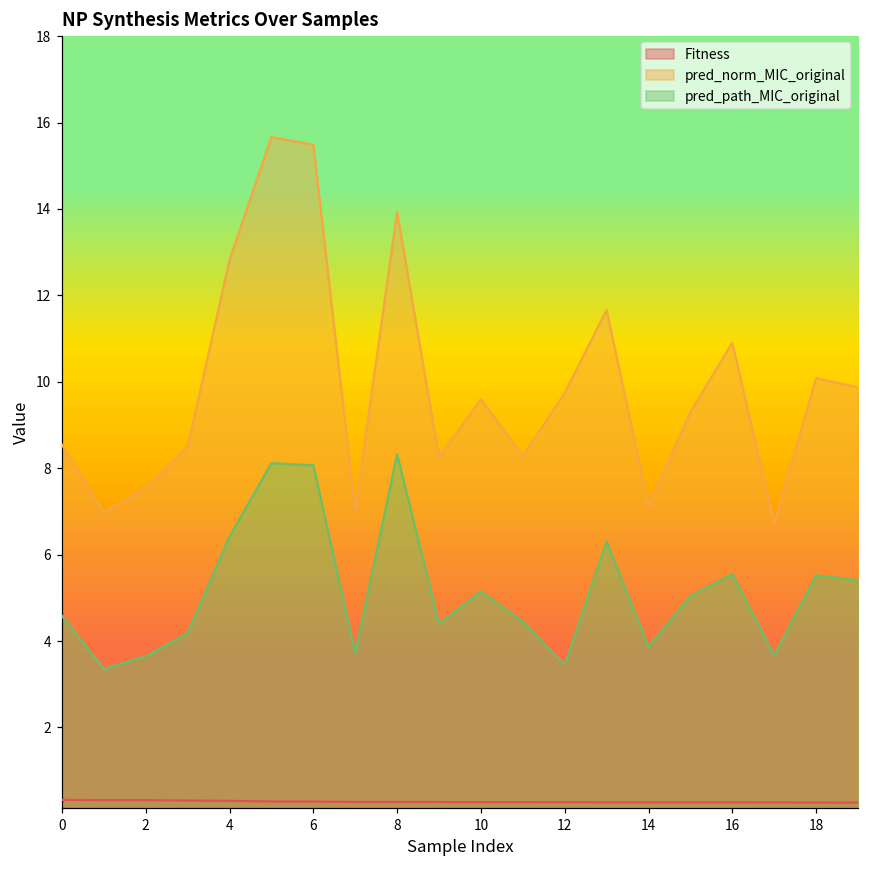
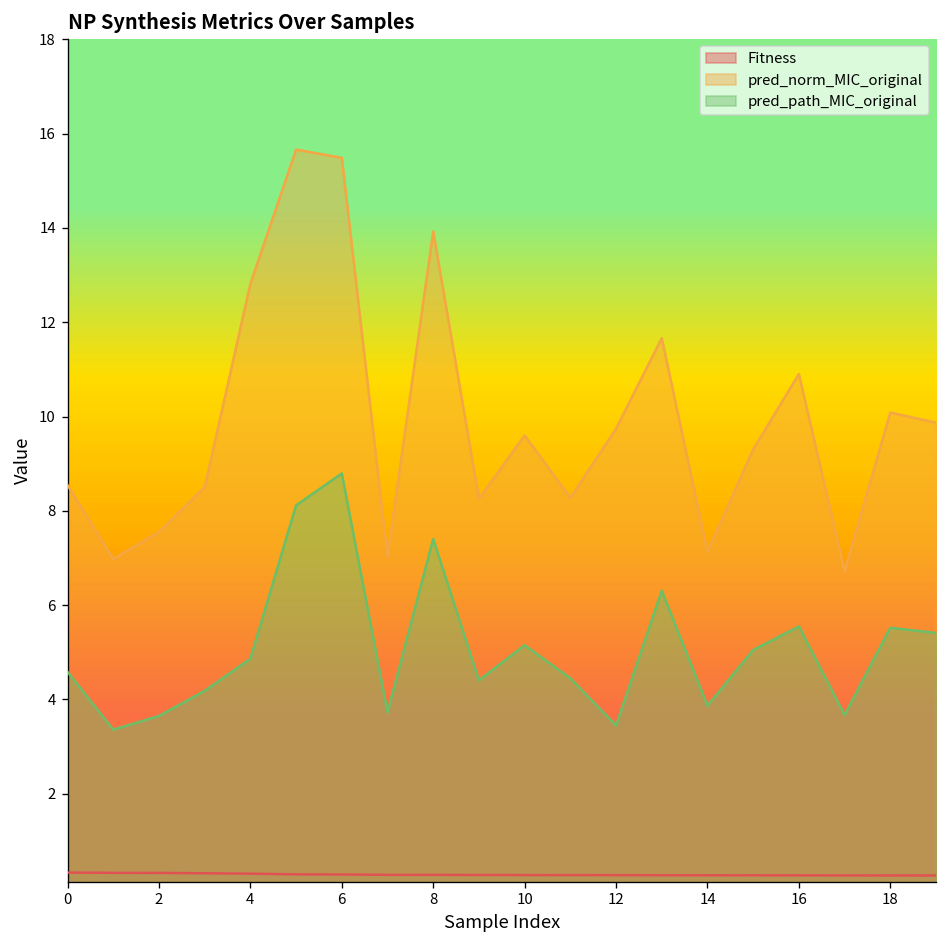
pred_path_MIC_original, 4: 6.4 -> 4.9
pred_path_MIC_original, 6: 8.1 -> 8.8
pred_path_MIC_original, 8: 8.3 -> 7.4
